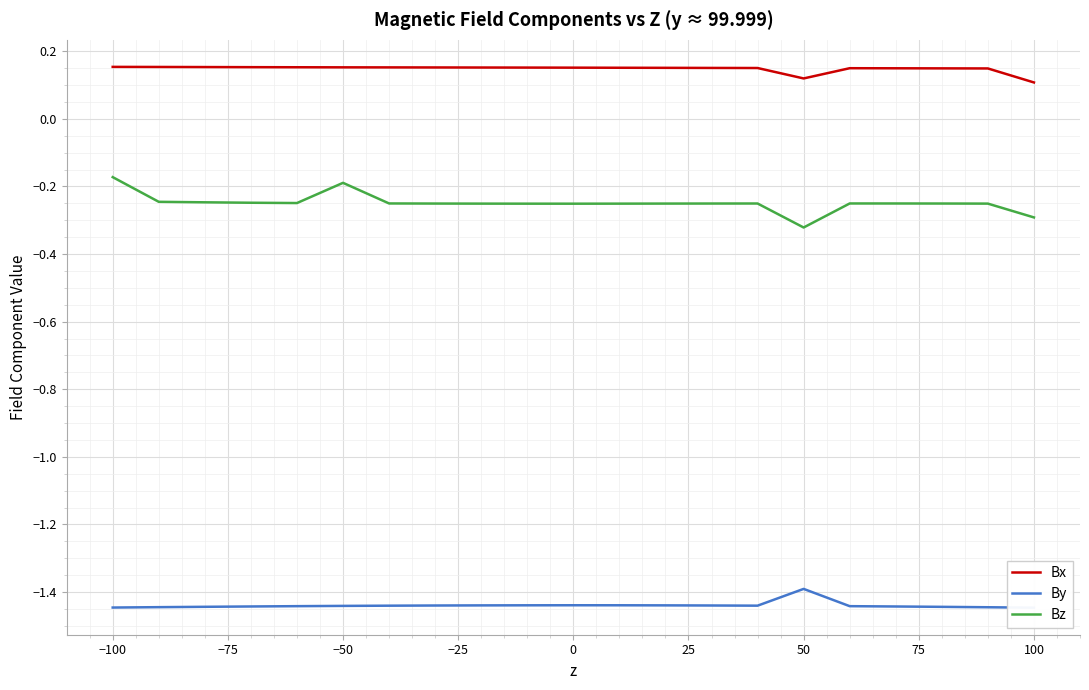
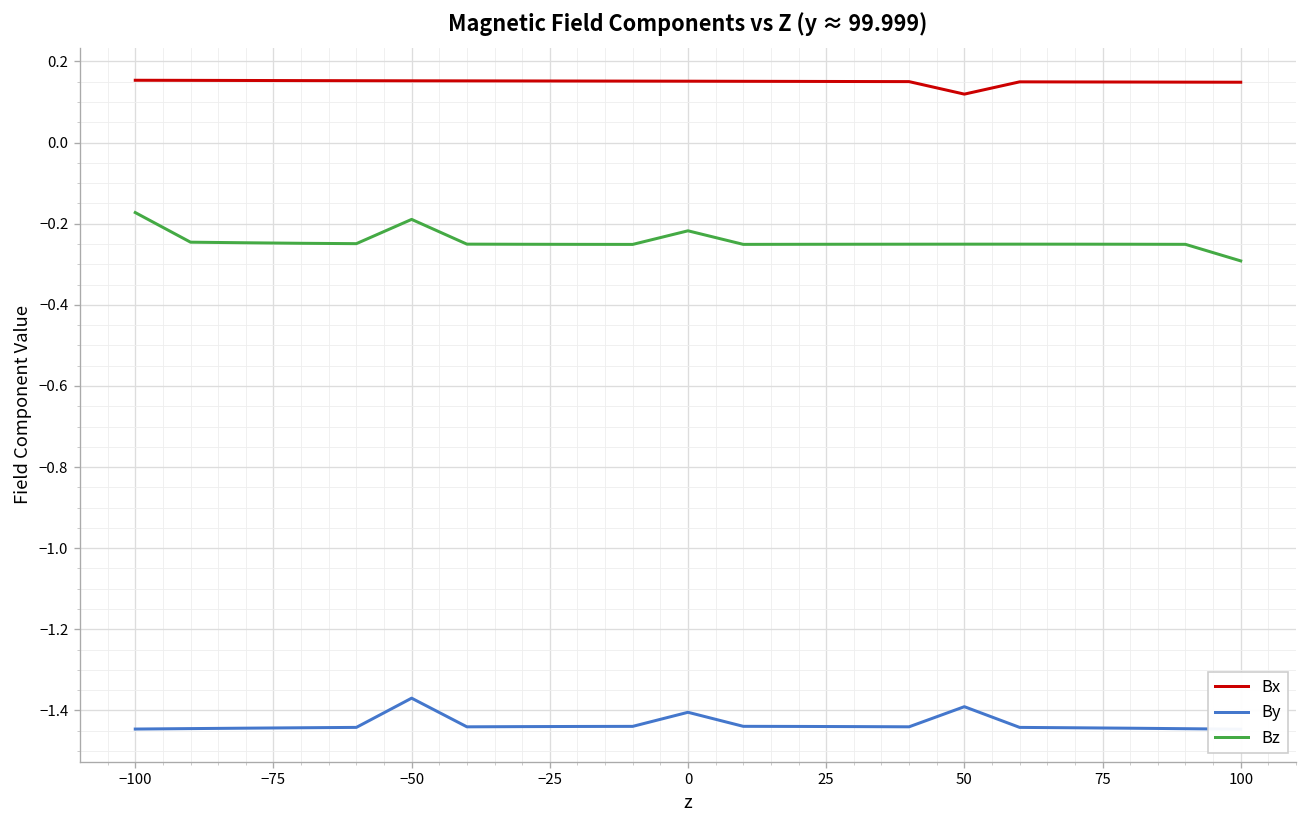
By, −50: -1.44 -> -1.37
By, 0: -1.44 -> -1.40
Bz, 0: -0.25 -> -0.22
Bz, 50: -0.32 -> -0.25
Bx, 100: 0.11 -> 0.15
